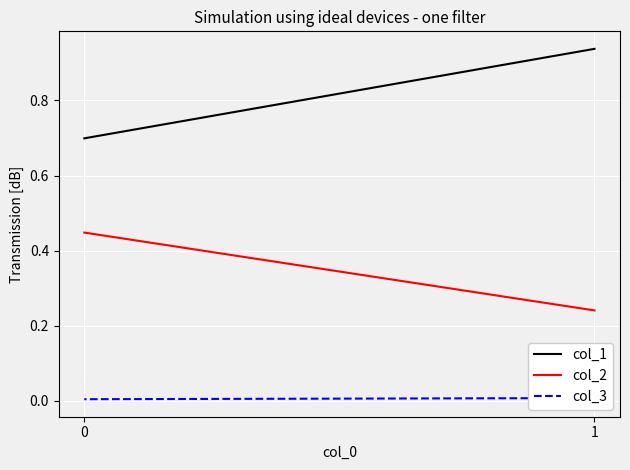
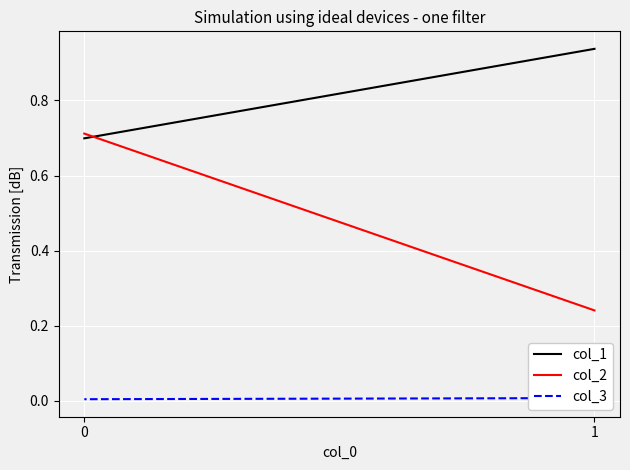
col_2, 0: 0.45 -> 0.71
